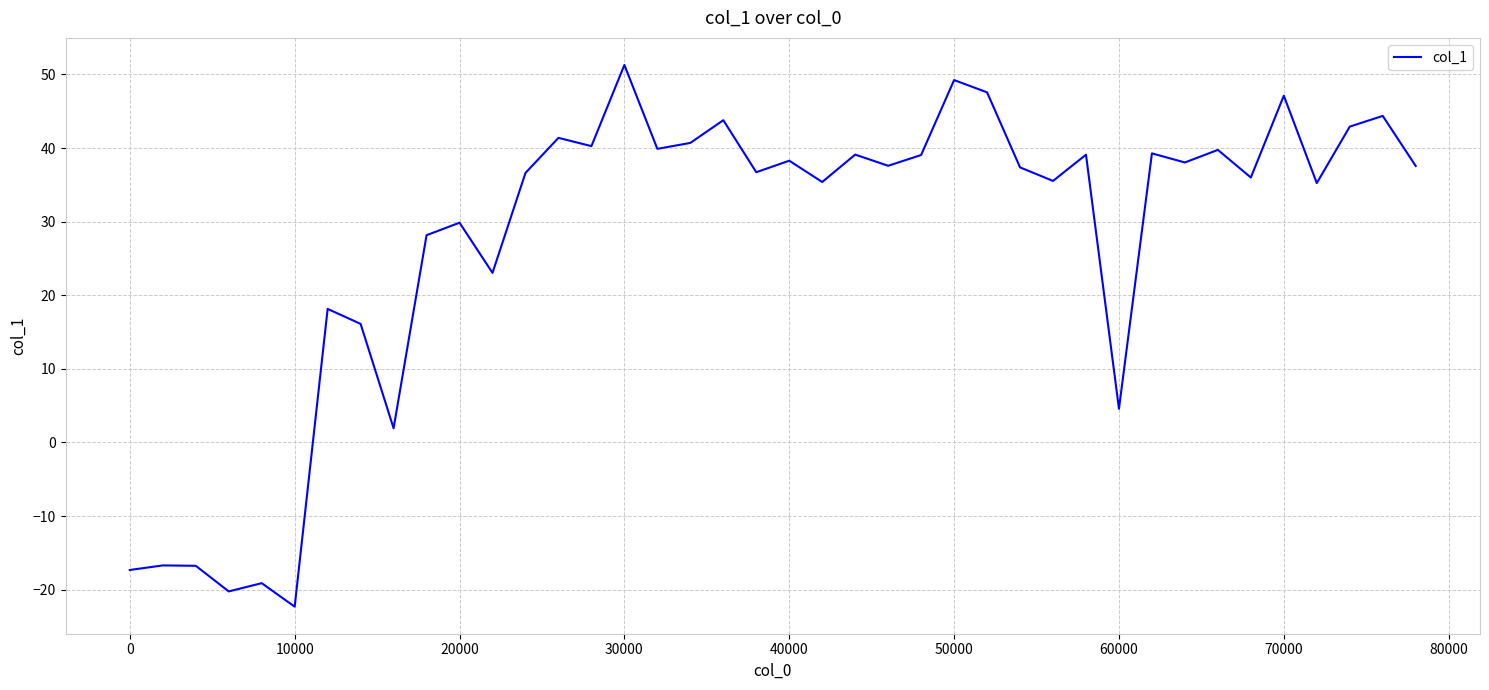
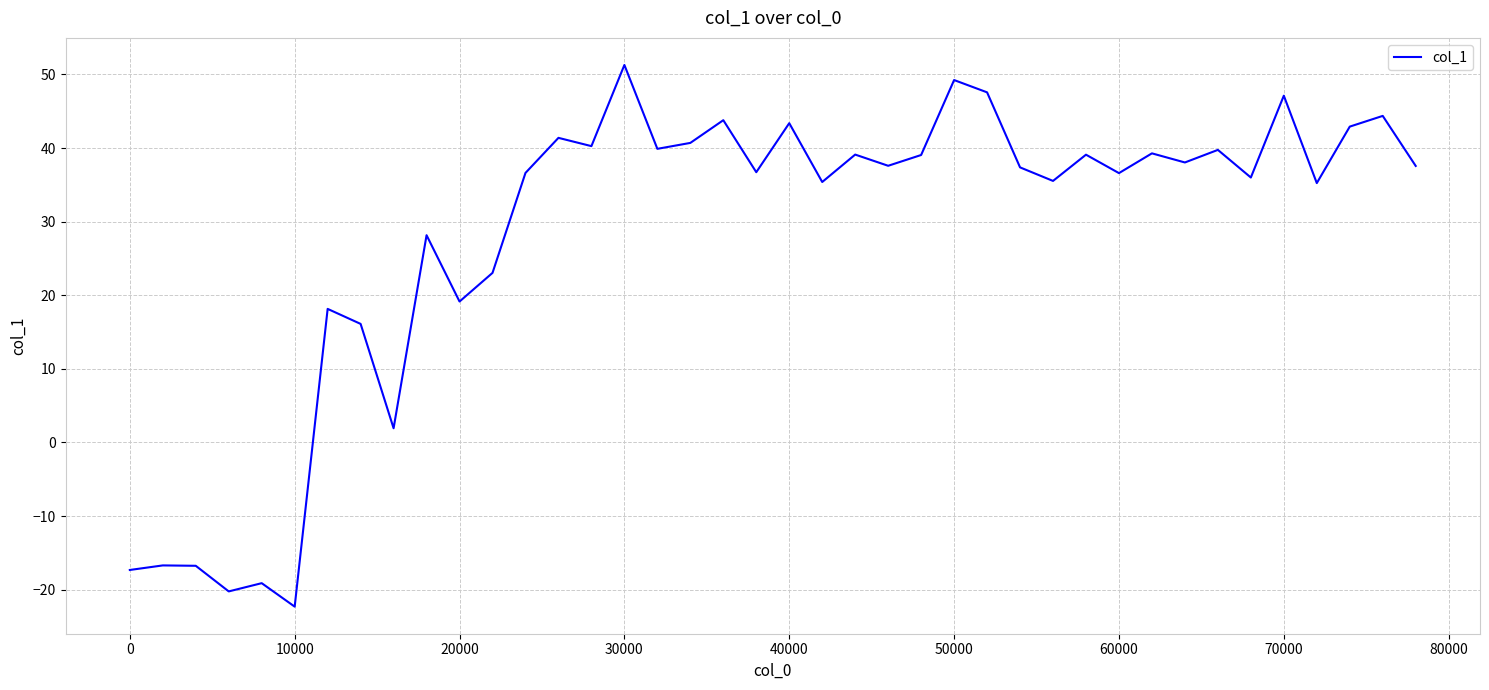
20000: 30 -> 19
40000: 38 -> 43
60000: 5 -> 37
